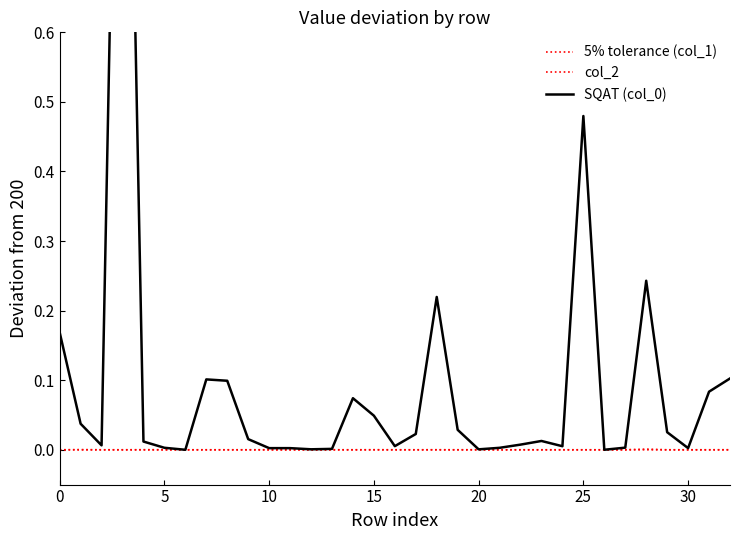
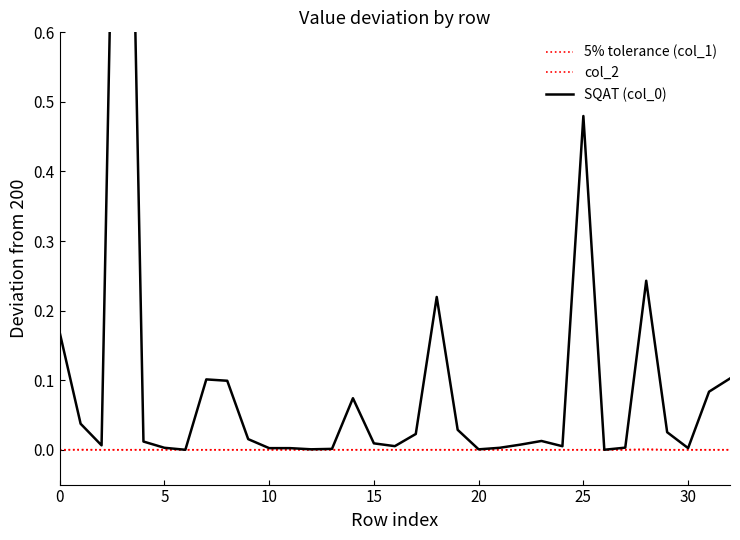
SQAT (col_0), 15: 0.05 -> 0.01
